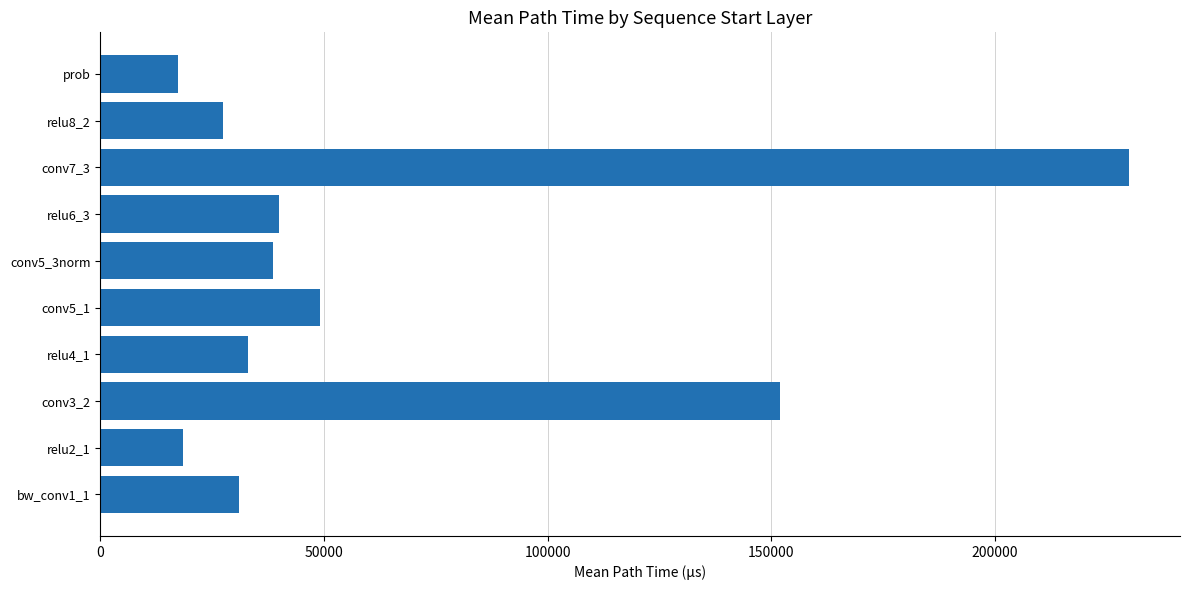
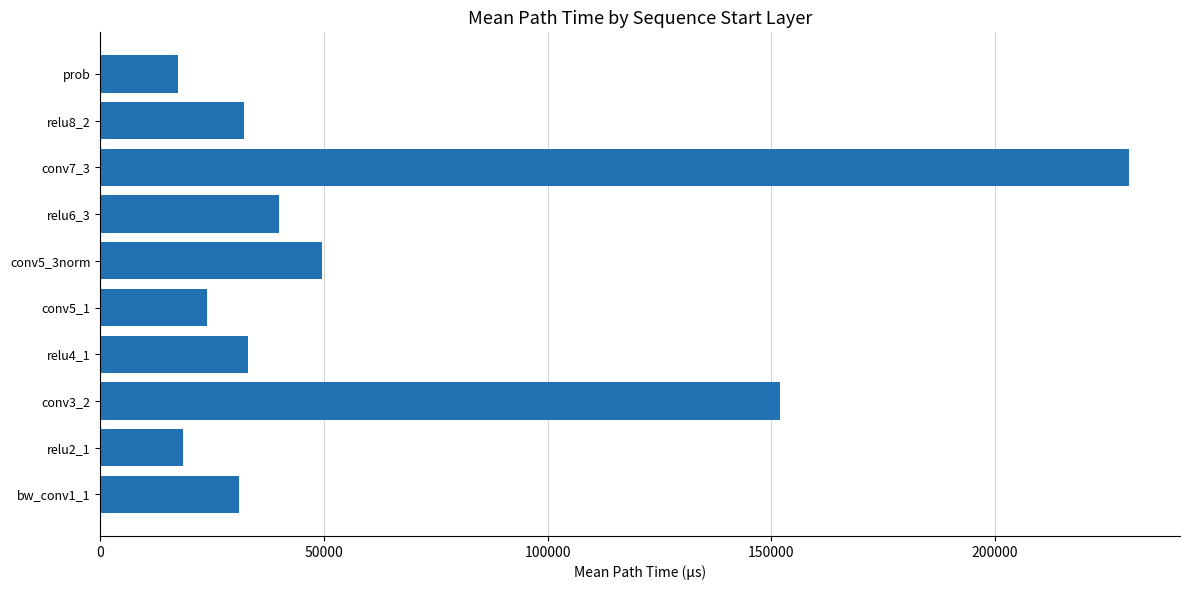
relu8_2: 27000 -> 32000
conv5_3norm: 39000 -> 50000
conv5_1: 49000 -> 24000
